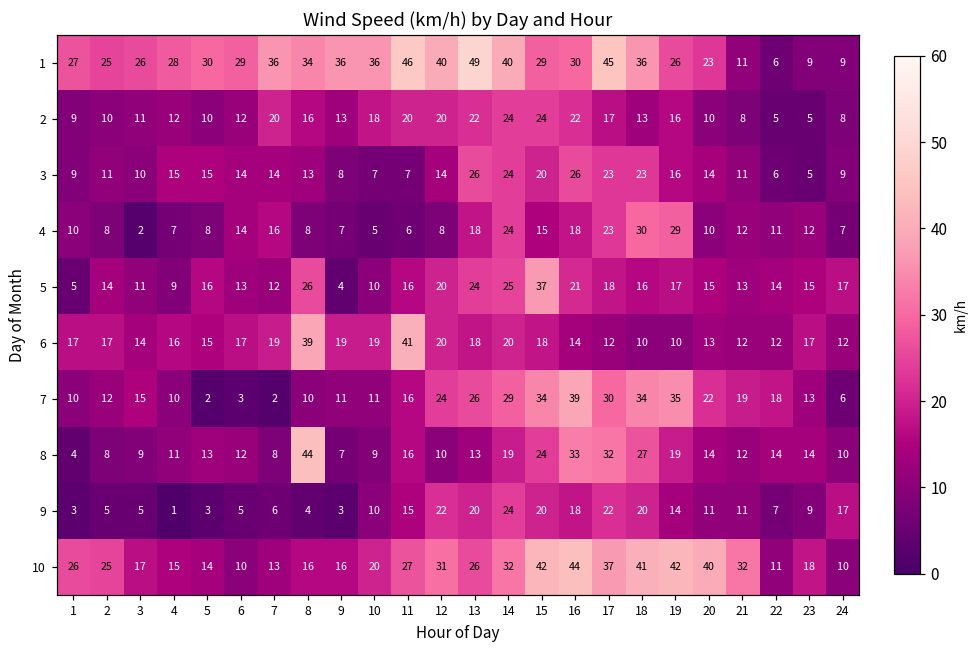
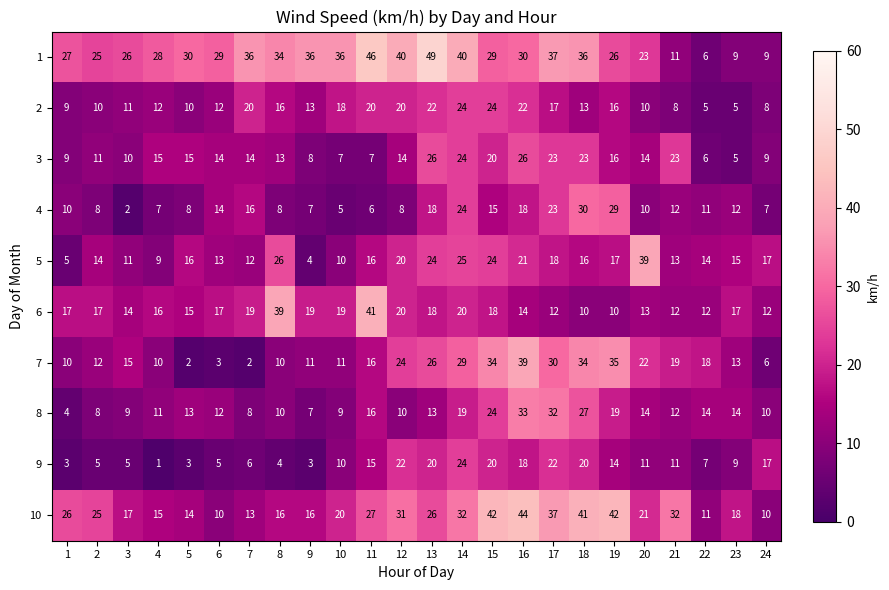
1, 17: 45 -> 37
3, 21: 11 -> 23
5, 15: 37 -> 24
5, 20: 15 -> 39
8, 8: 44 -> 10
10, 20: 40 -> 21
